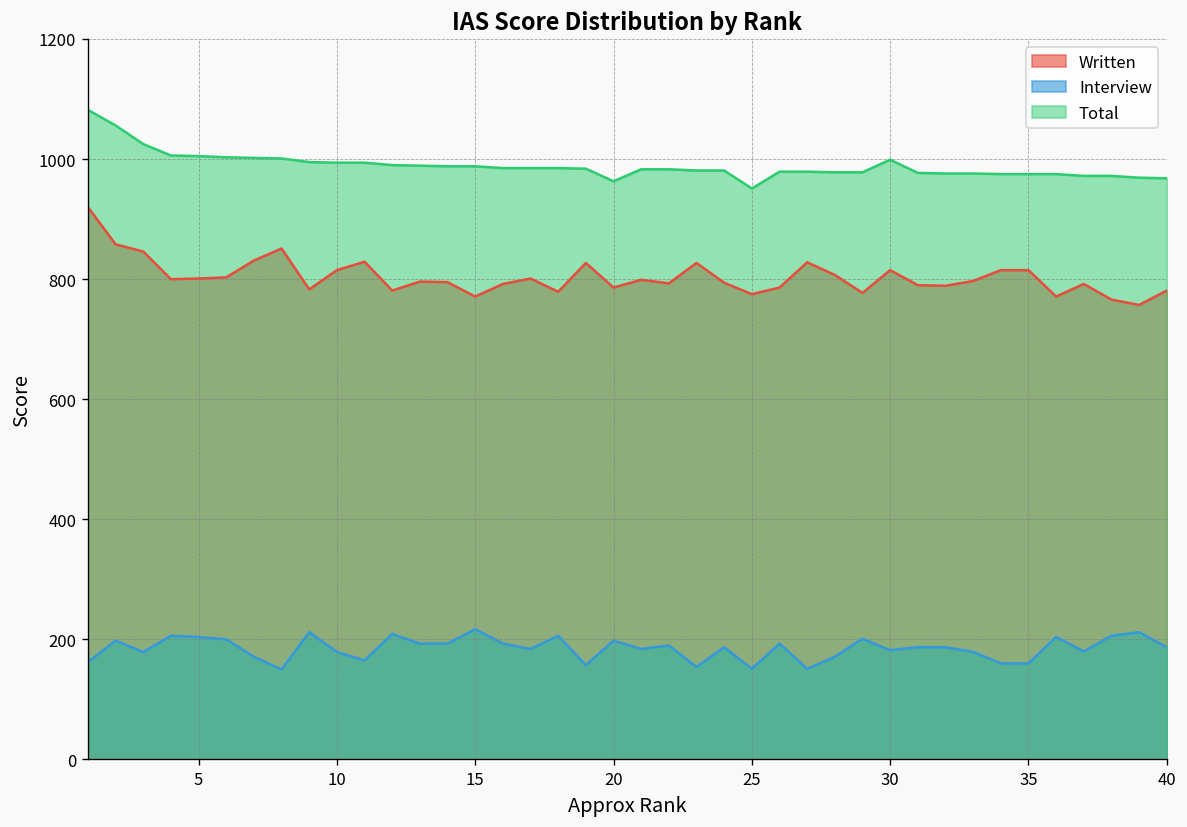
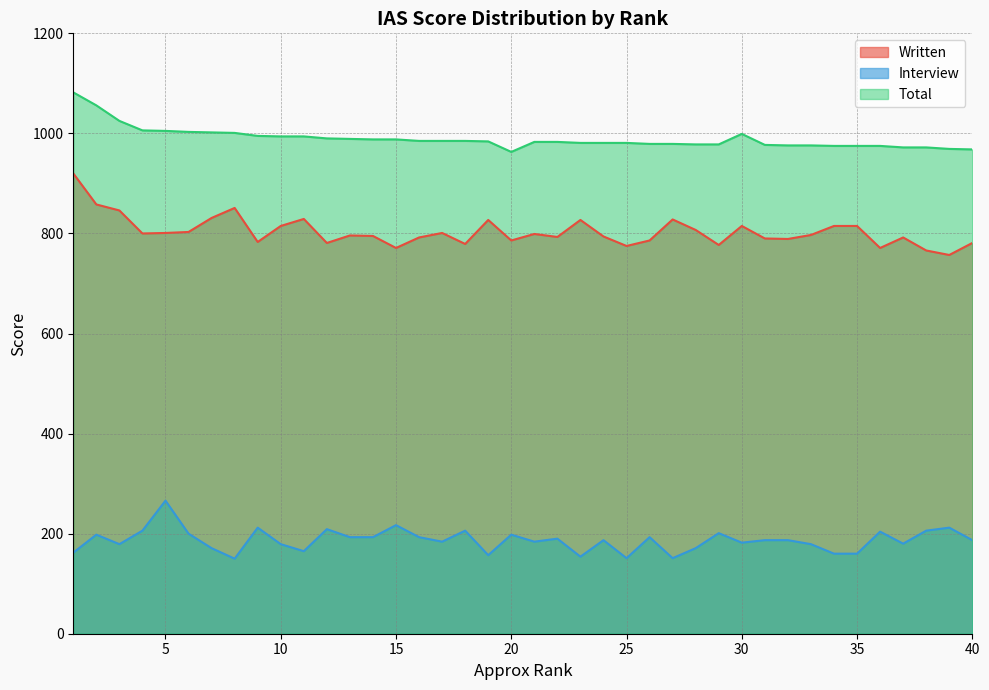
Interview, 5: 200 -> 270
Total, 25: 950 -> 980
